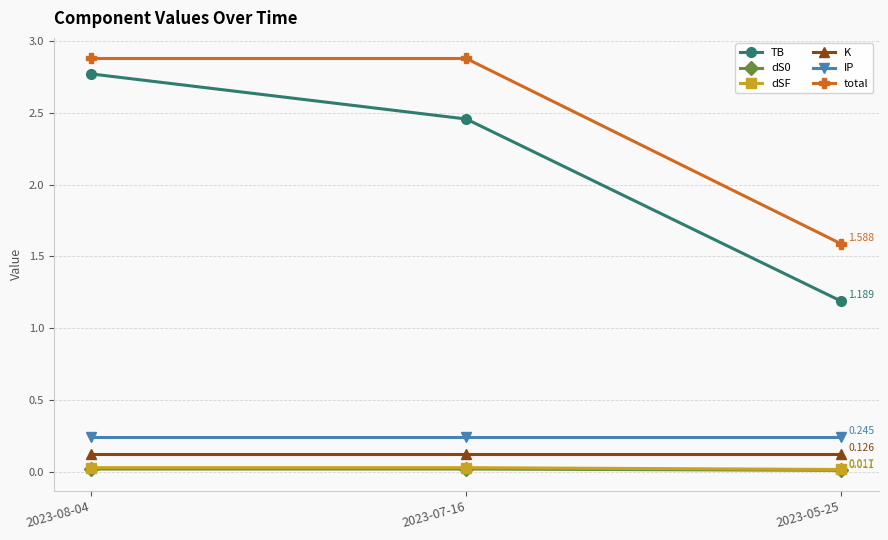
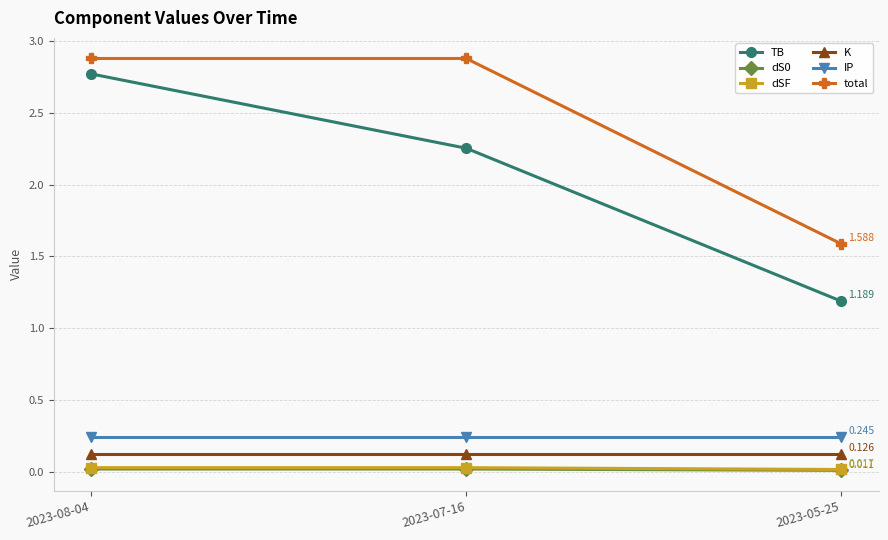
TB, 2023-07-16: 2.46 -> 2.25
